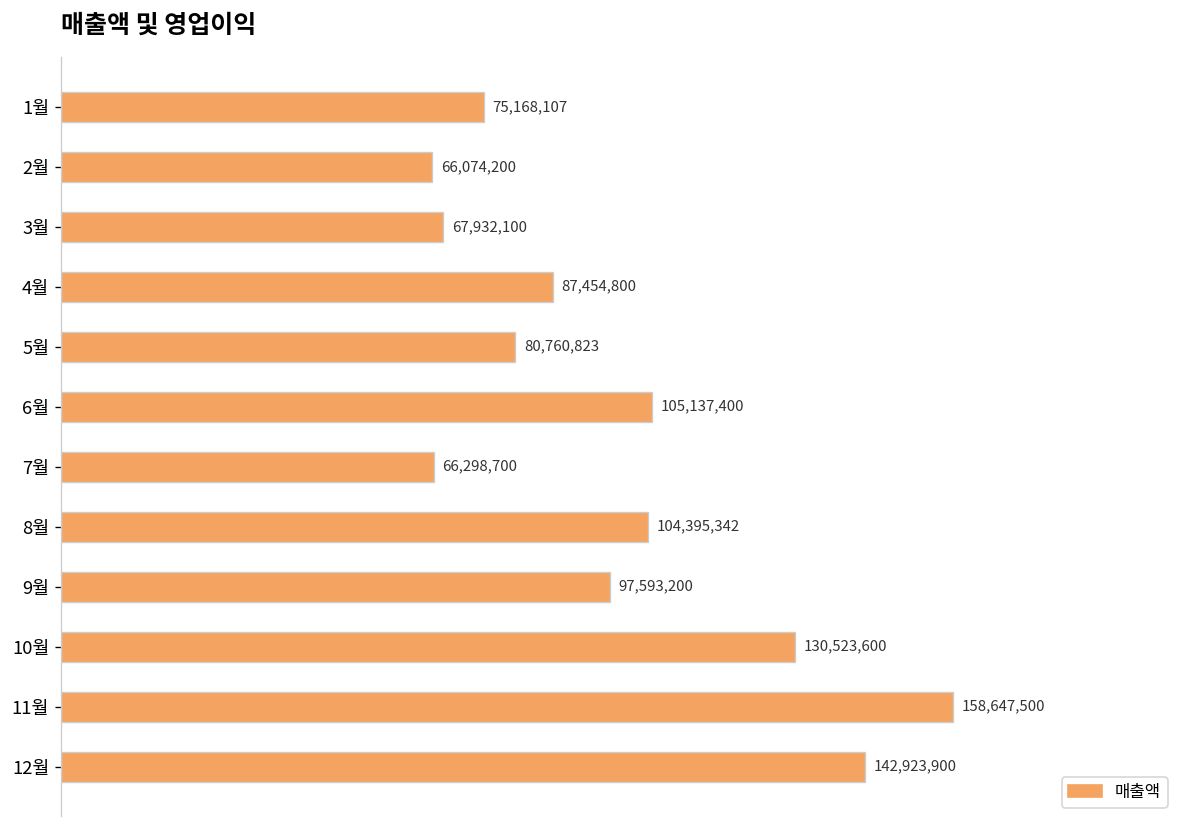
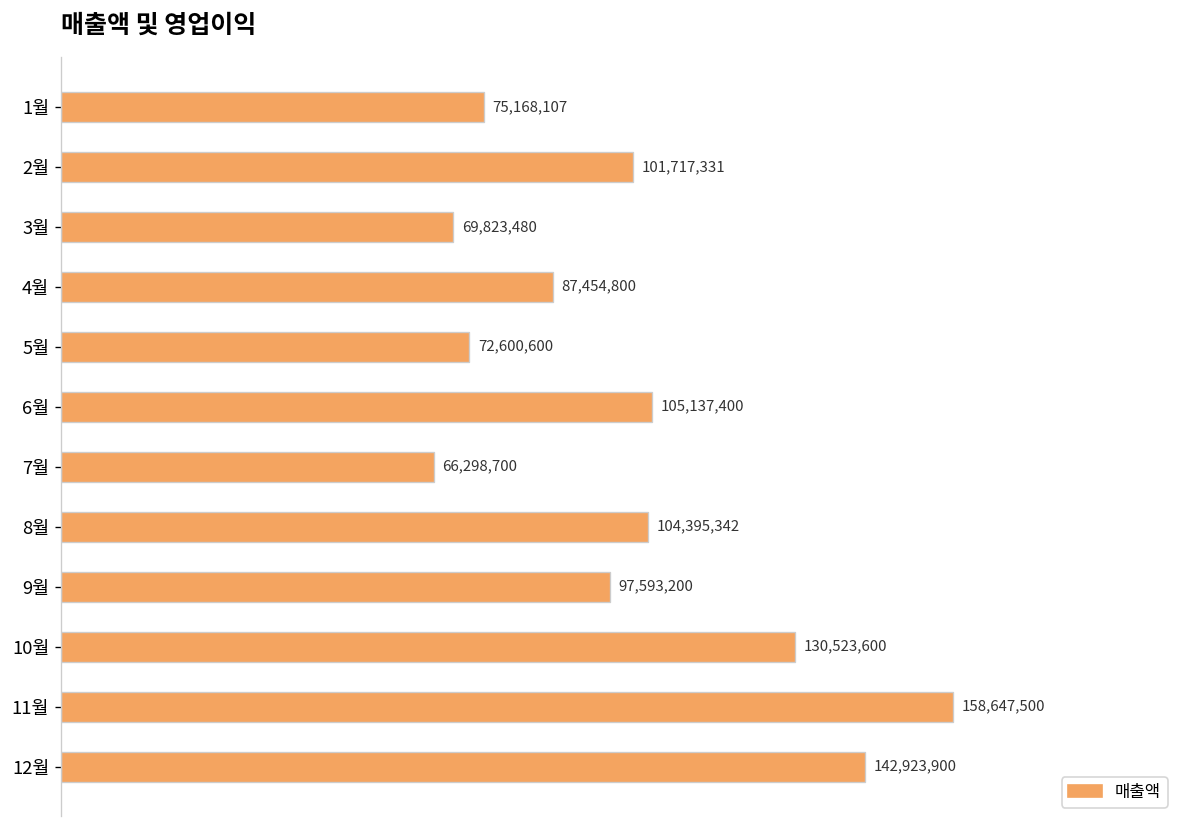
2월: 66,074,200 -> 101,717,331
3월: 67,932,100 -> 69,823,480
5월: 80,760,823 -> 72,600,600
